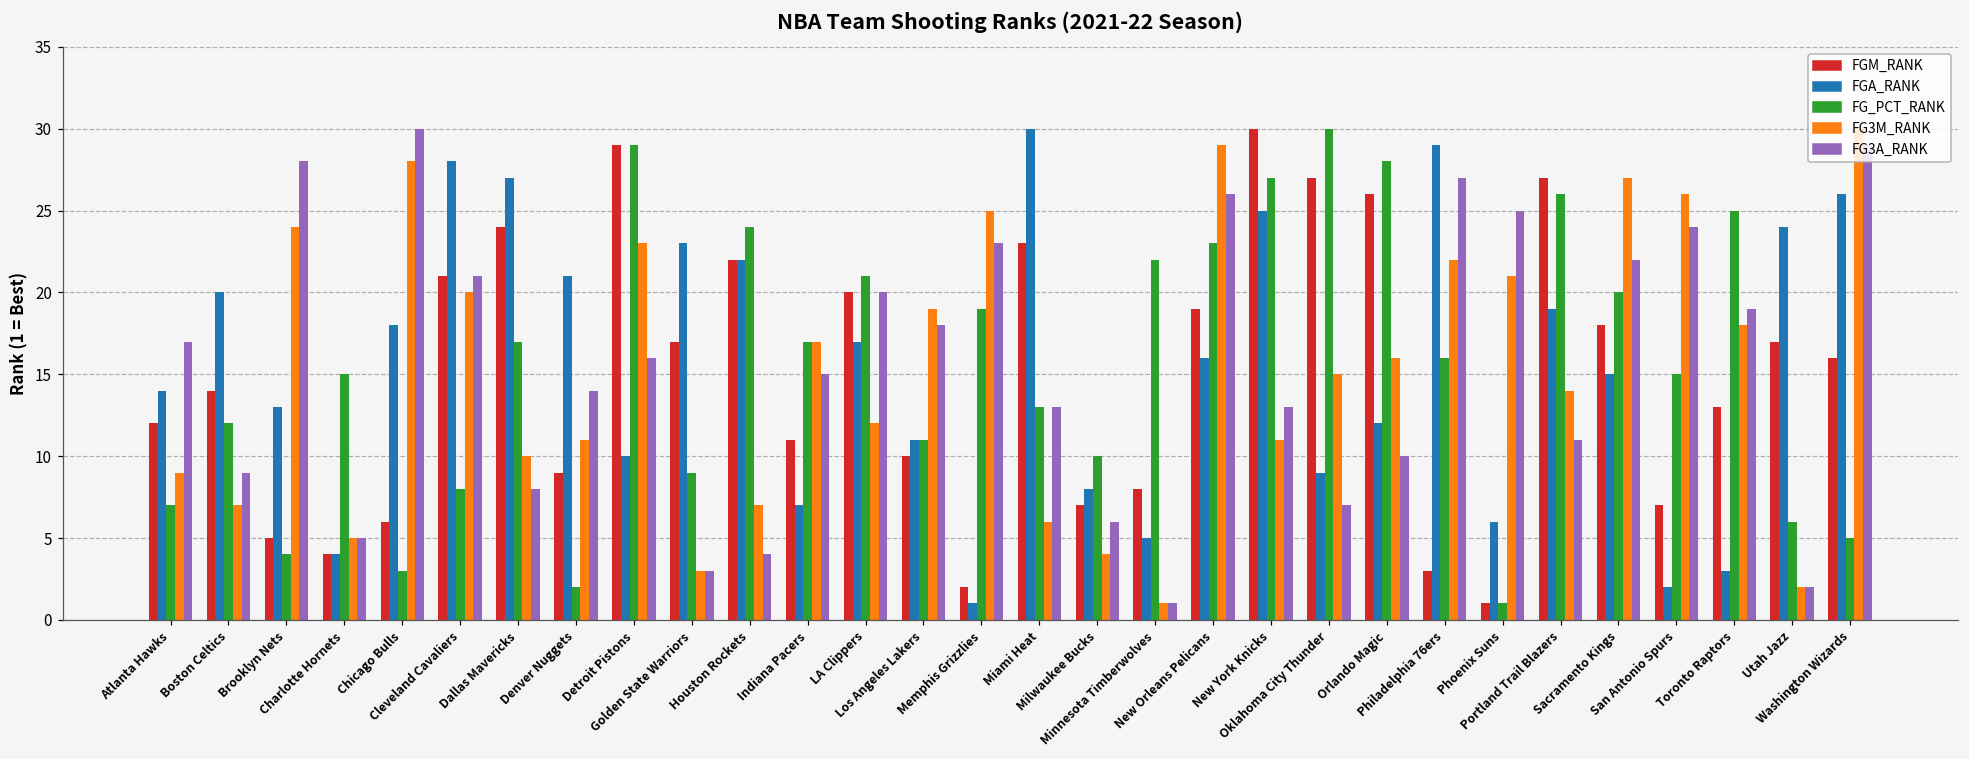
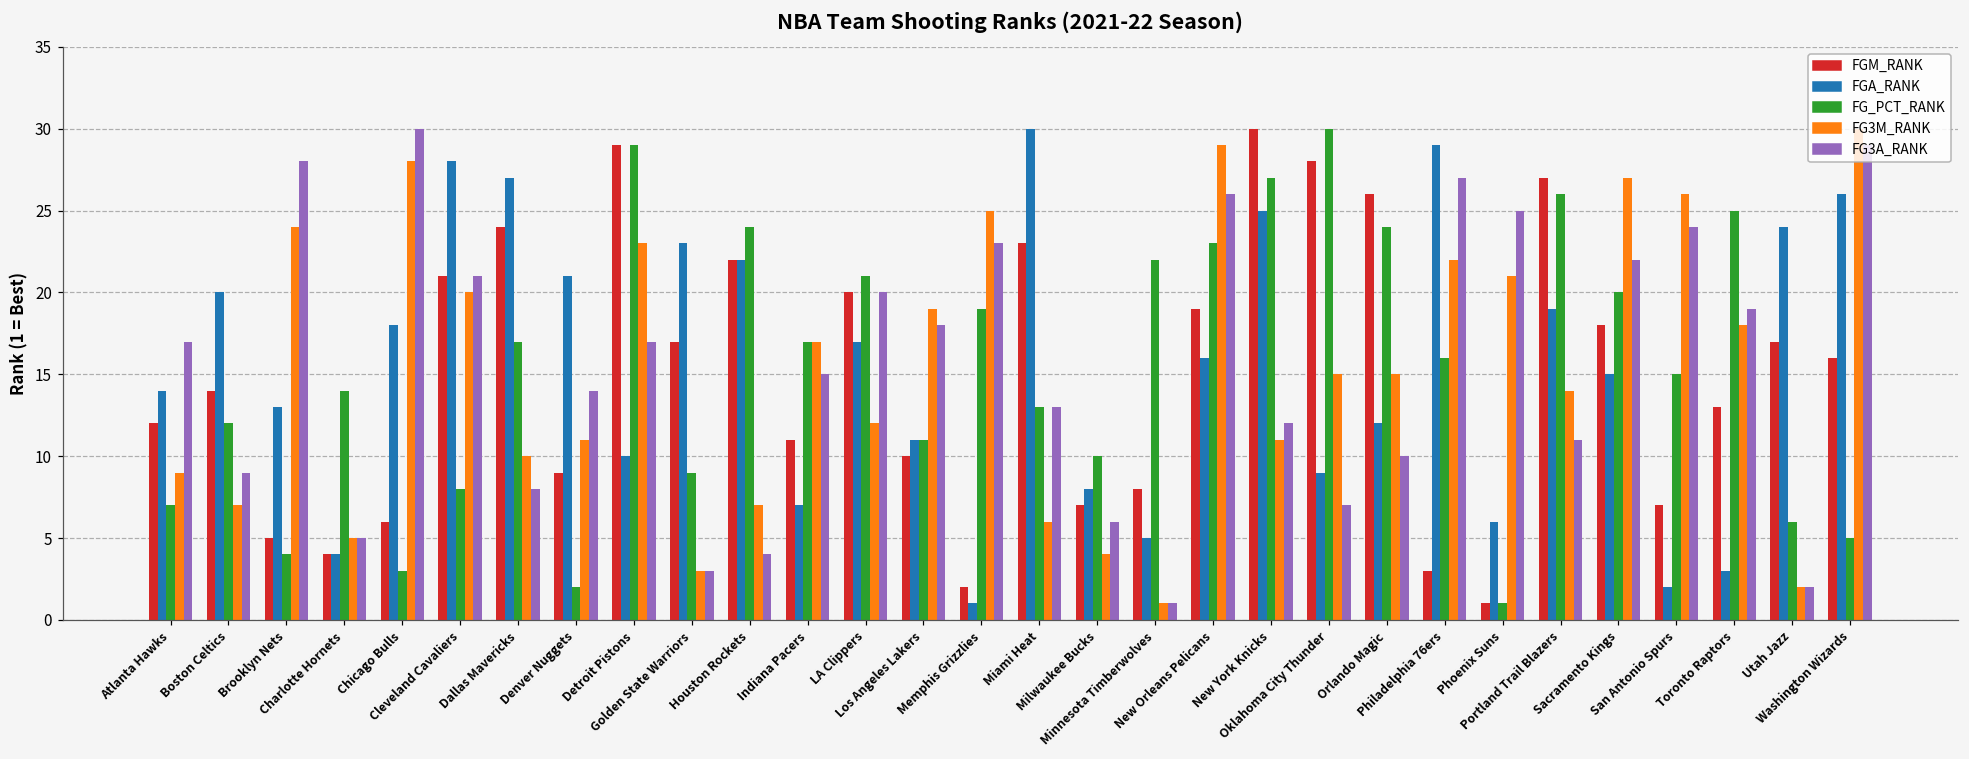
FG_PCT_RANK, Charlotte Hornets: 15 -> 14
FG3A_RANK, Detroit Pistons: 16 -> 17
FG3A_RANK, New York Knicks: 13 -> 12
FGM_RANK, Oklahoma City Thunder: 27 -> 28
FG_PCT_RANK, Orlando Magic: 28 -> 24
FG3M_RANK, Orlando Magic: 16 -> 15
